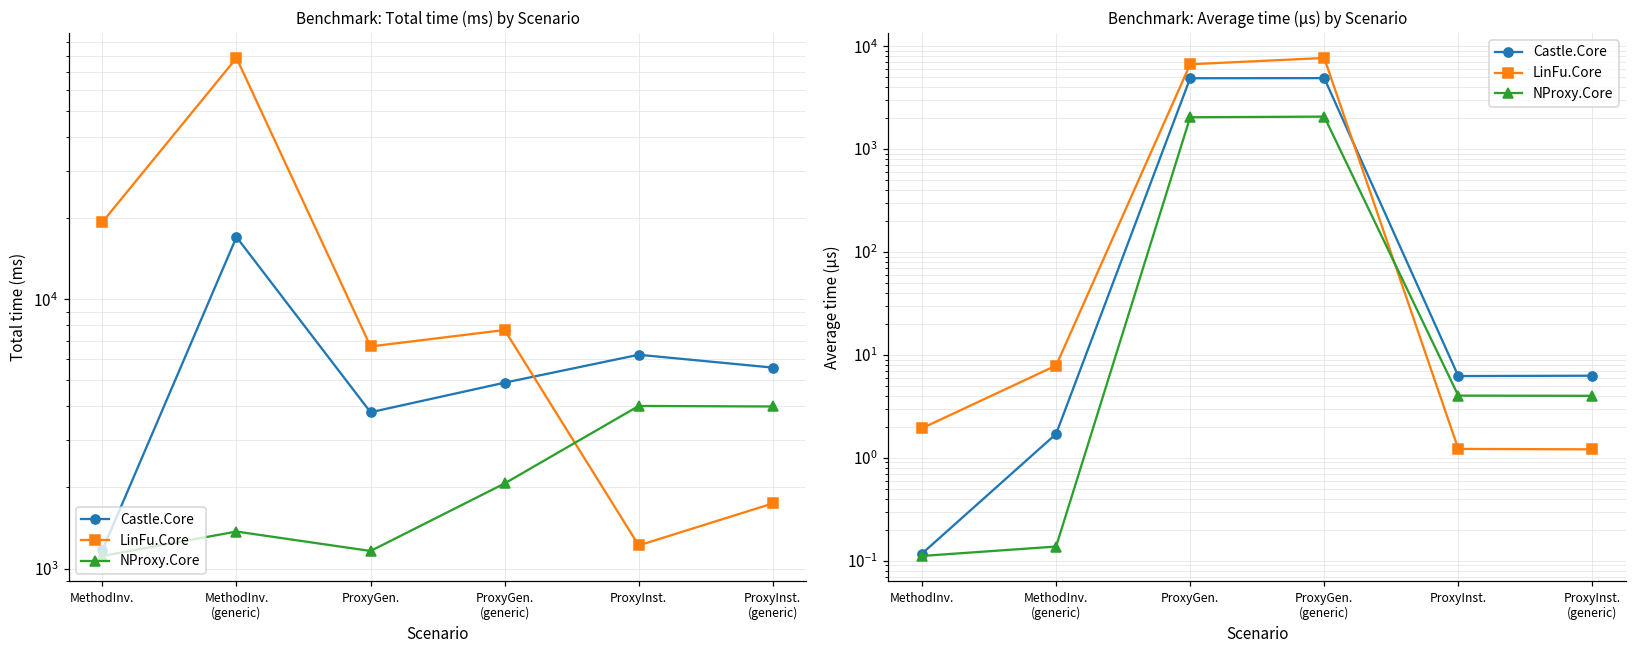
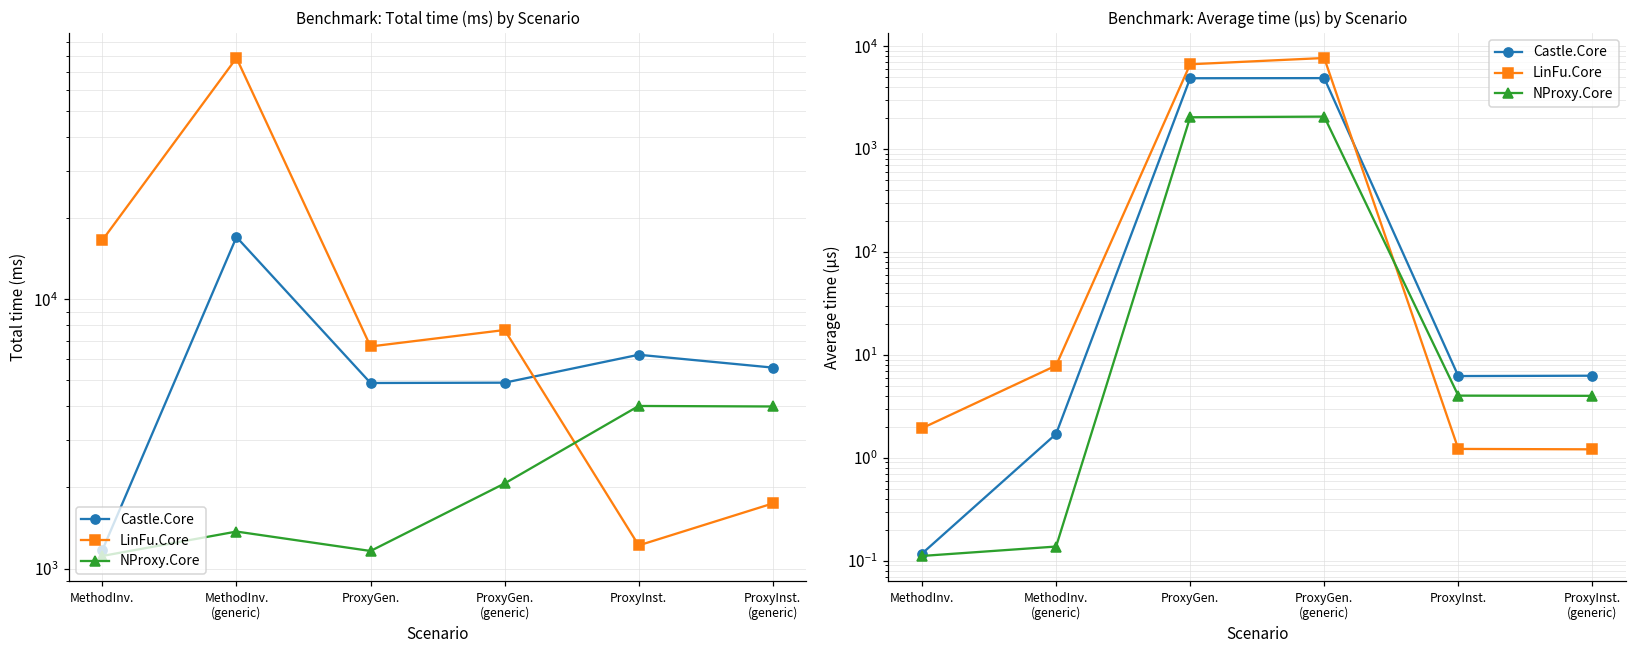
Benchmark: Total time (ms) by Scenario, LinFu.Core, MethodInv.: 19000 -> 17000
Benchmark: Total time (ms) by Scenario, Castle.Core, ProxyGen.: 3800 -> 4900
